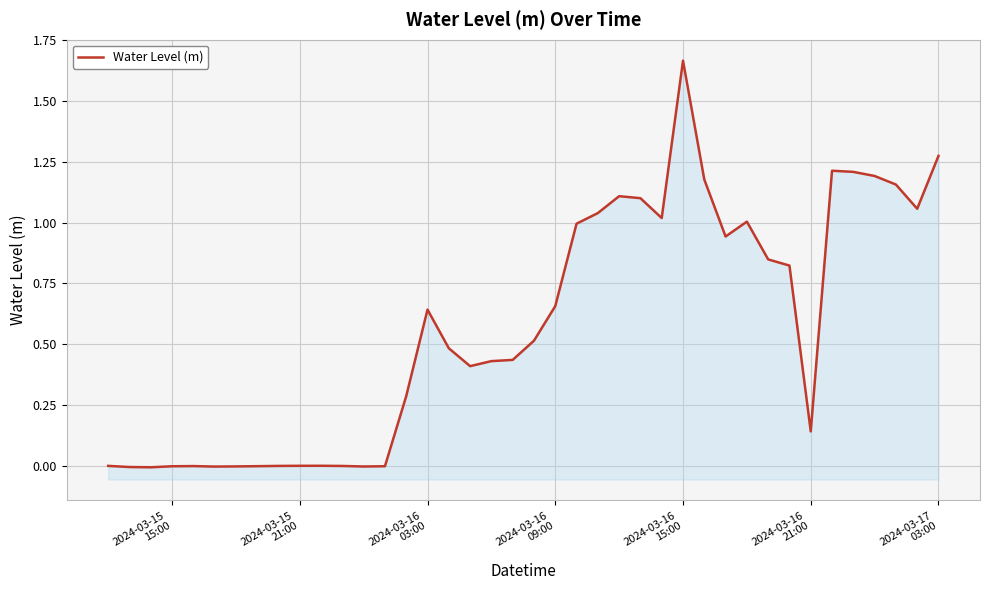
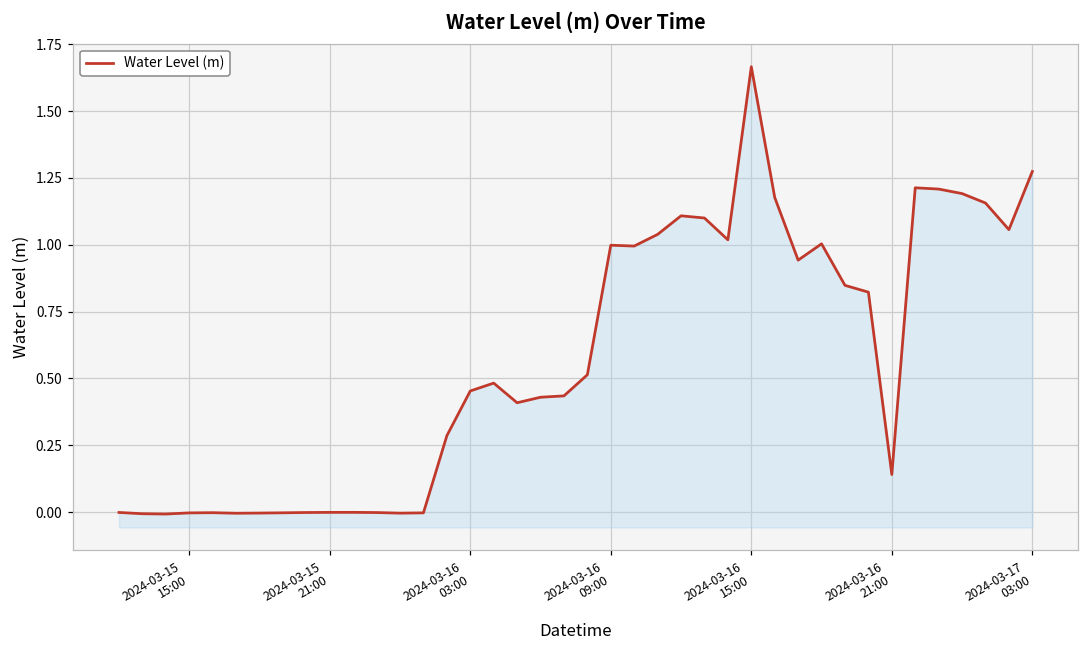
2024-03-16 03:00: 0.64 -> 0.45
2024-03-16 09:00: 0.66 -> 1.00
